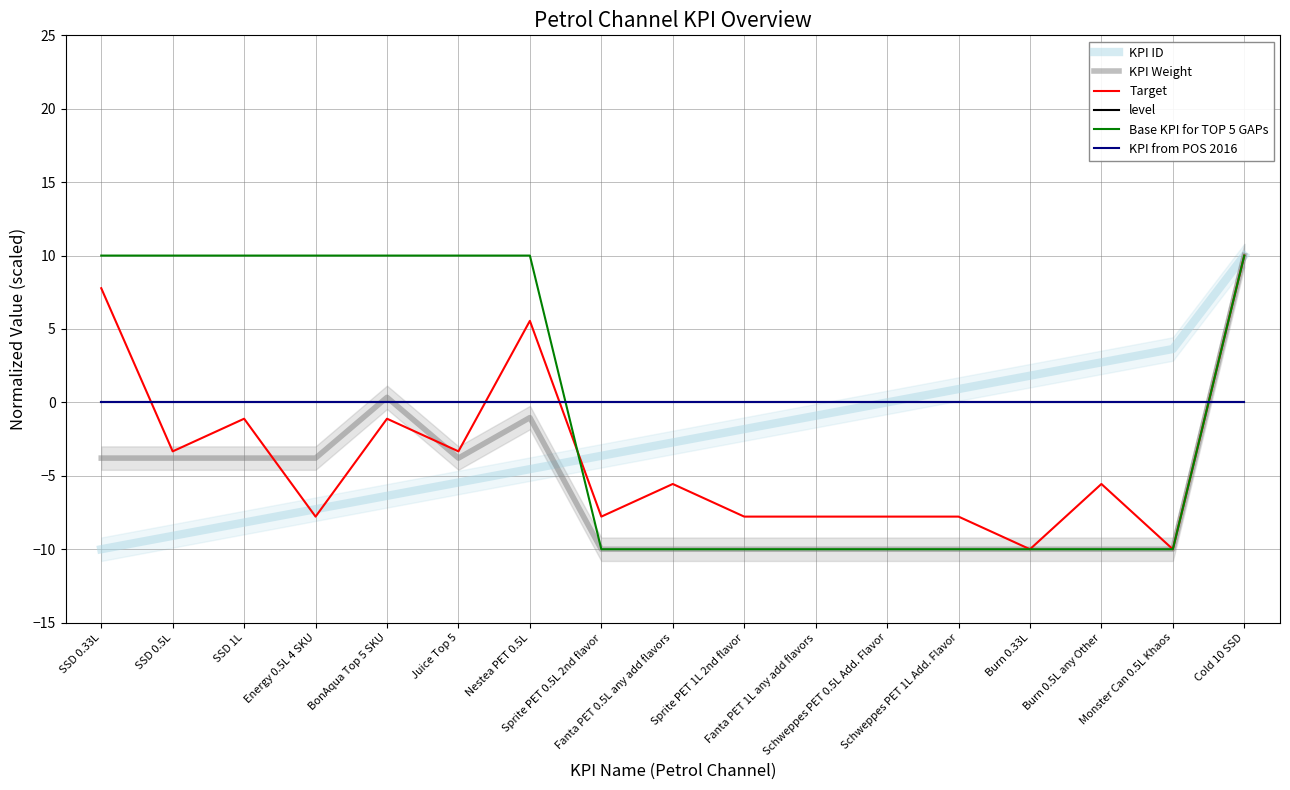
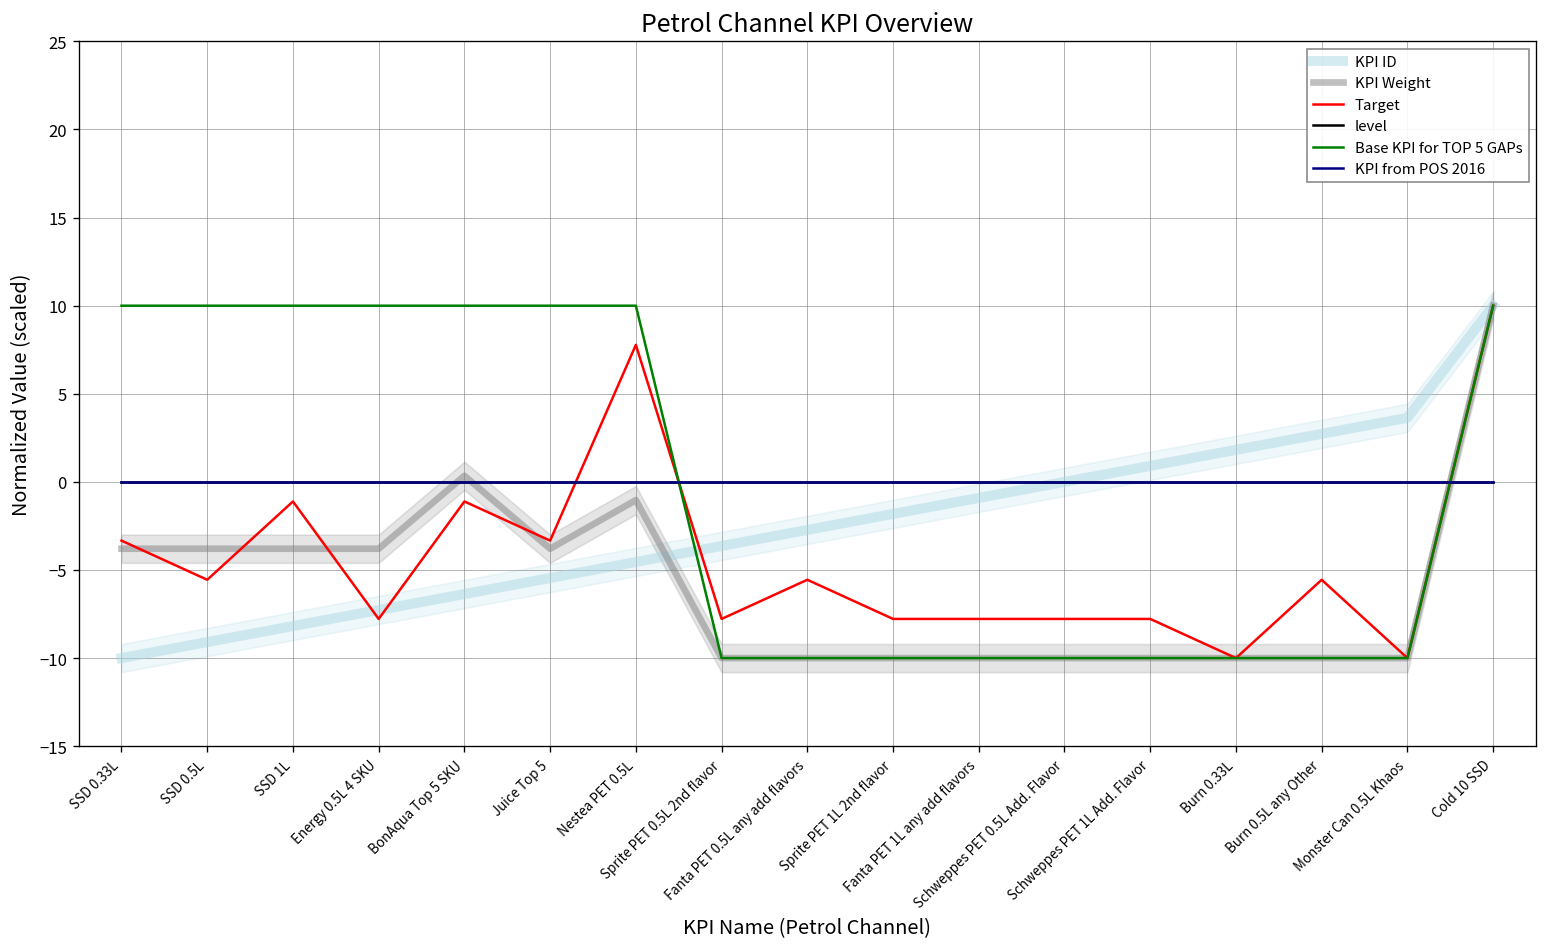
Target, SSD 0.33L: 7.8 -> -3.3
Target, SSD 0.5L: -3.3 -> -5.6
Target, Nestea PET 0.5L: 5.6 -> 7.8
